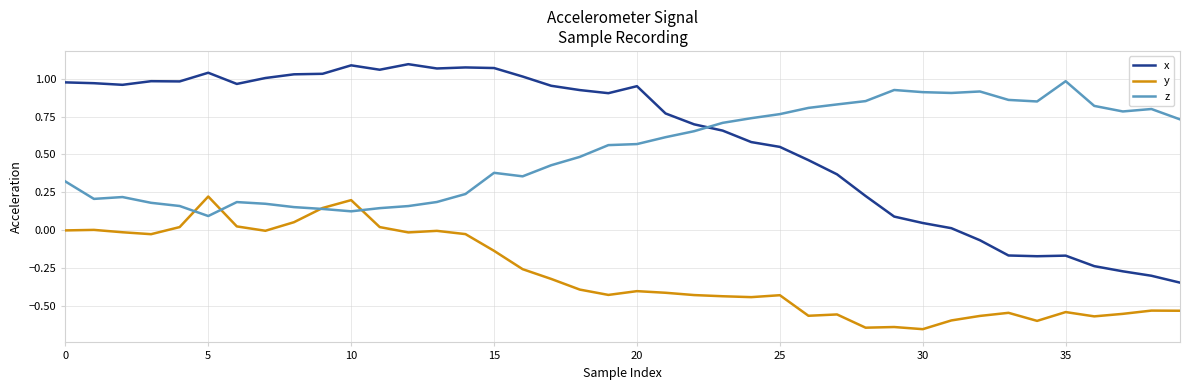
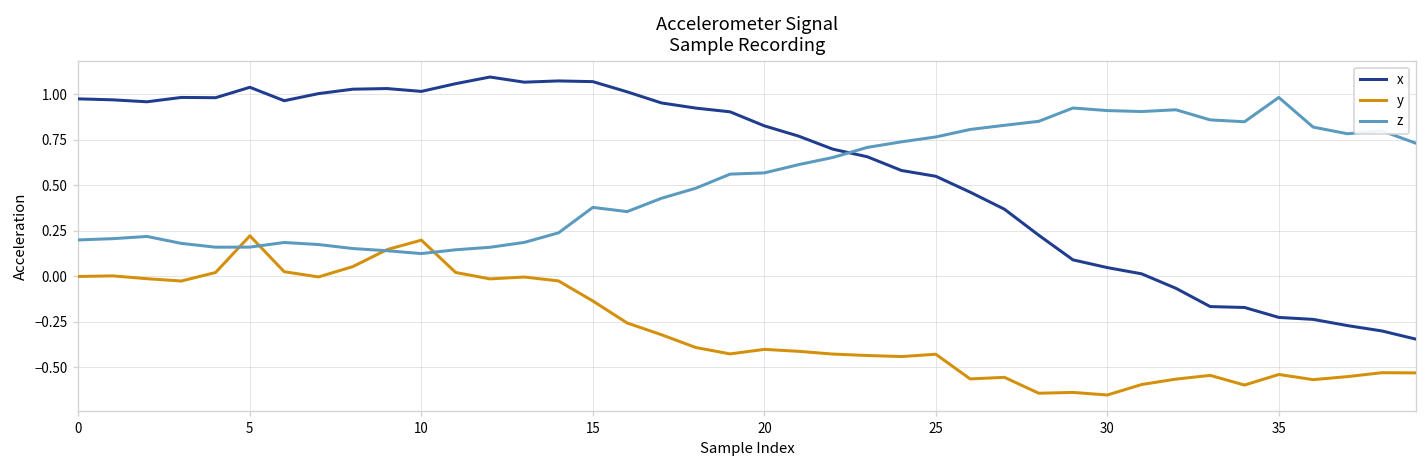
z, 0: 0.32 -> 0.20
z, 5: 0.09 -> 0.16
x, 10: 1.09 -> 1.02
x, 20: 0.95 -> 0.83
x, 35: -0.17 -> -0.23
